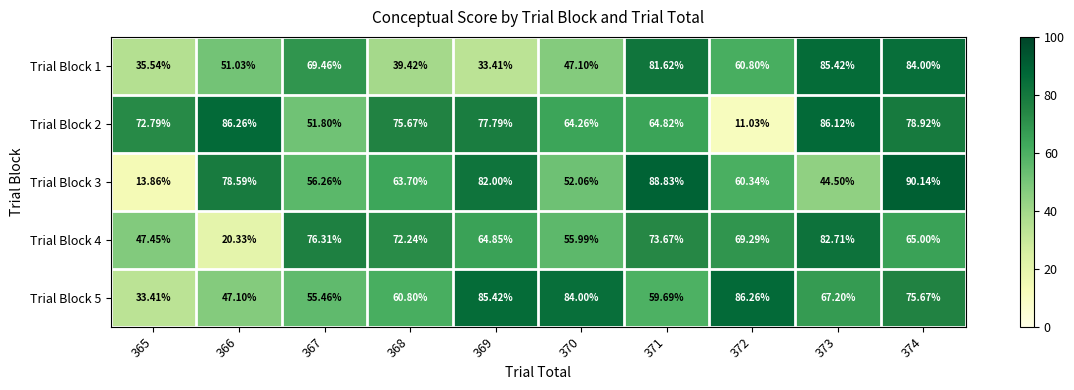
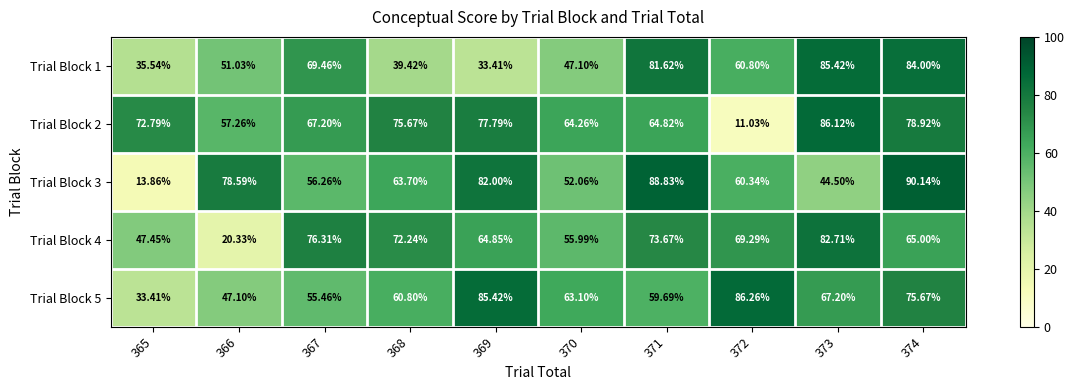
Trial Block 2, 366: 86.26% -> 57.26%
Trial Block 2, 367: 51.80% -> 67.20%
Trial Block 5, 370: 84.00% -> 63.10%
